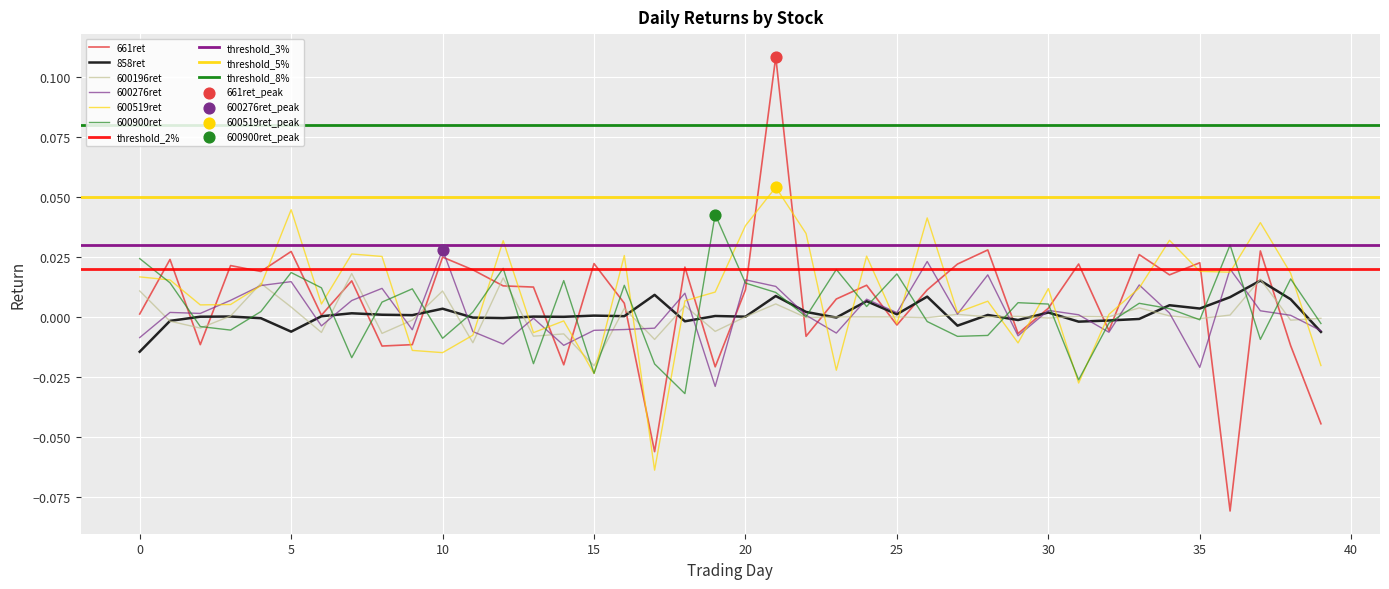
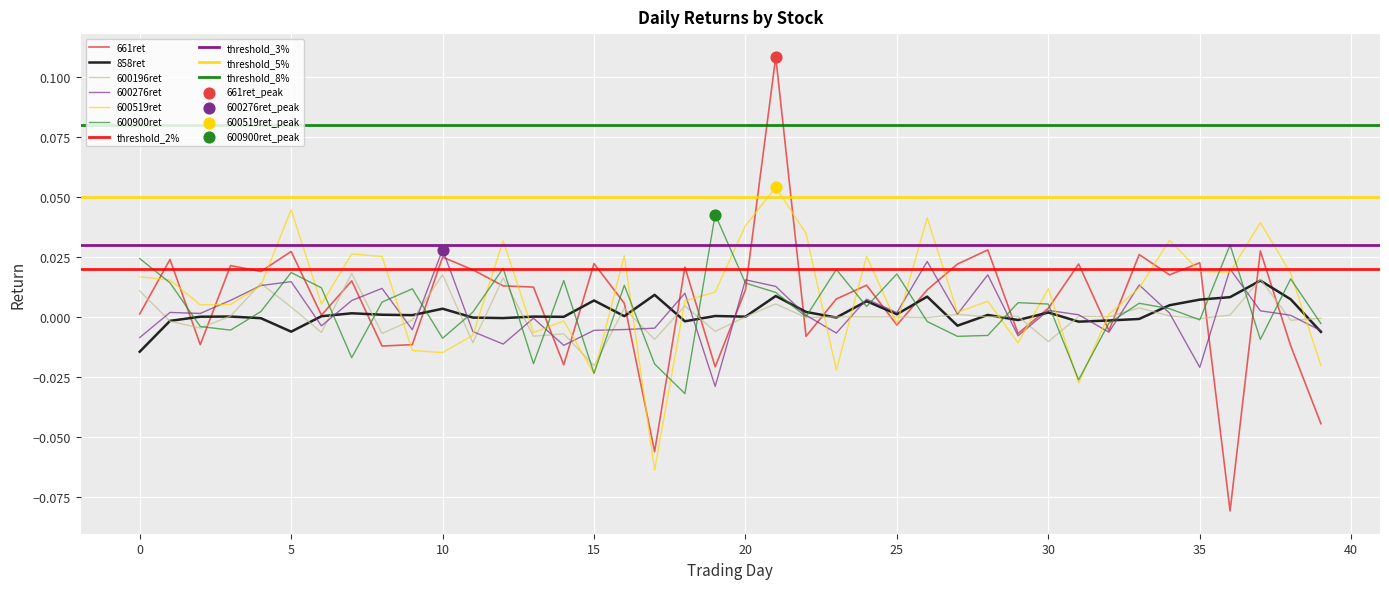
600196ret, 10: 0.011 -> 0.018
858ret, 15: 0.000 -> 0.007
600196ret, 30: -0.001 -> -0.010
858ret, 35: 0.003 -> 0.007
